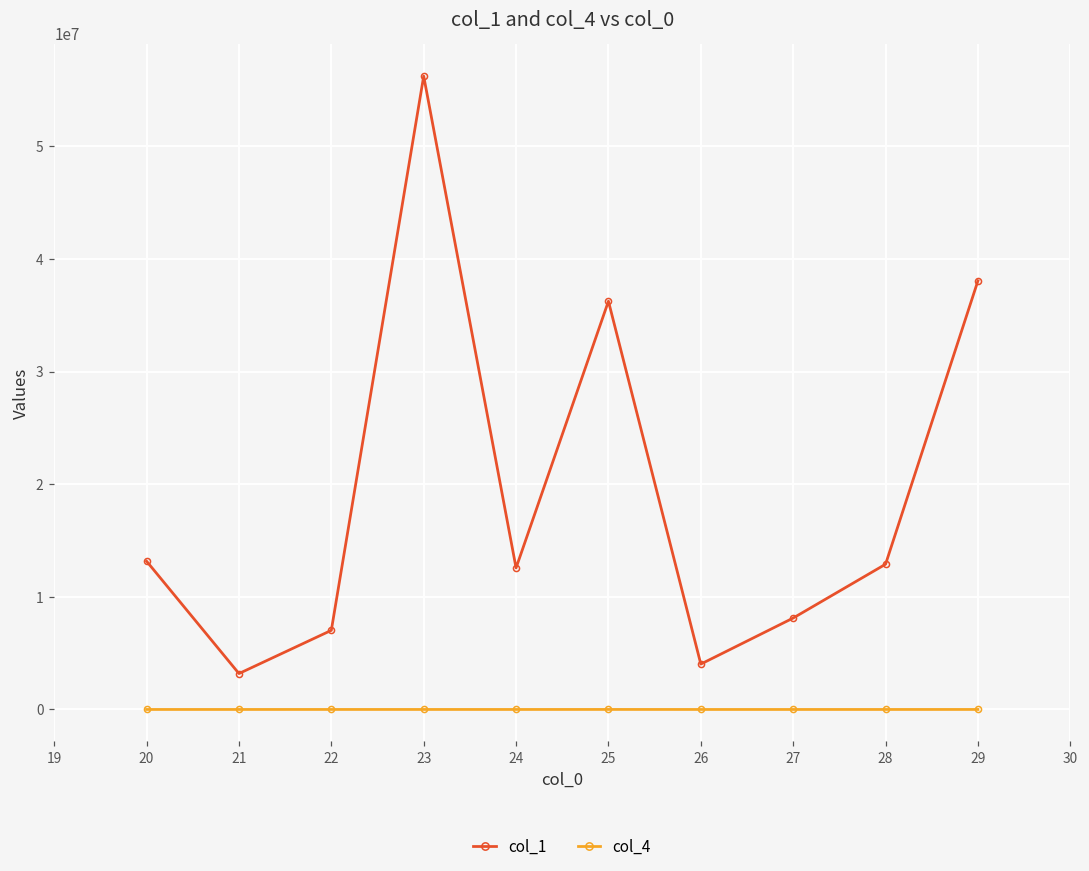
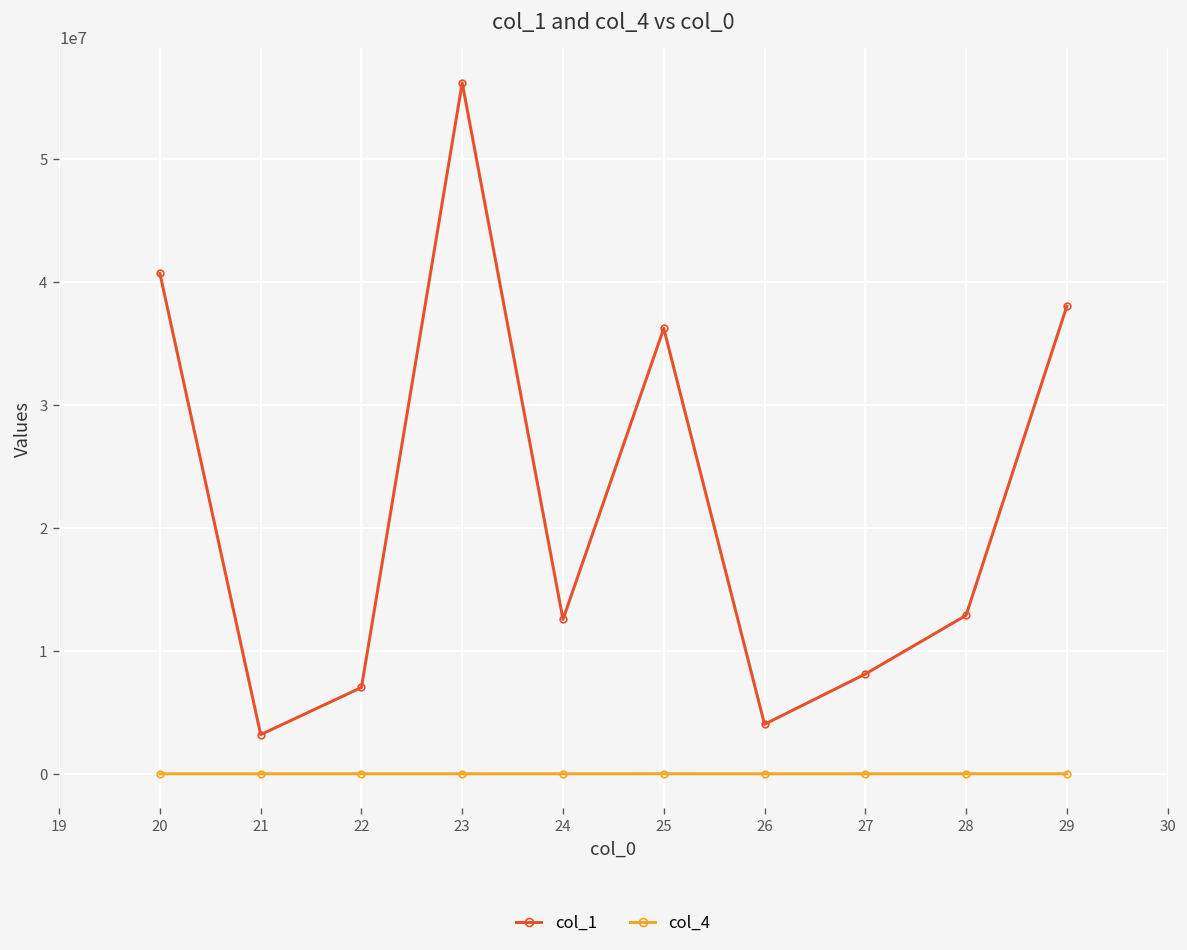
col_1, 20: 13200000 -> 40700000
